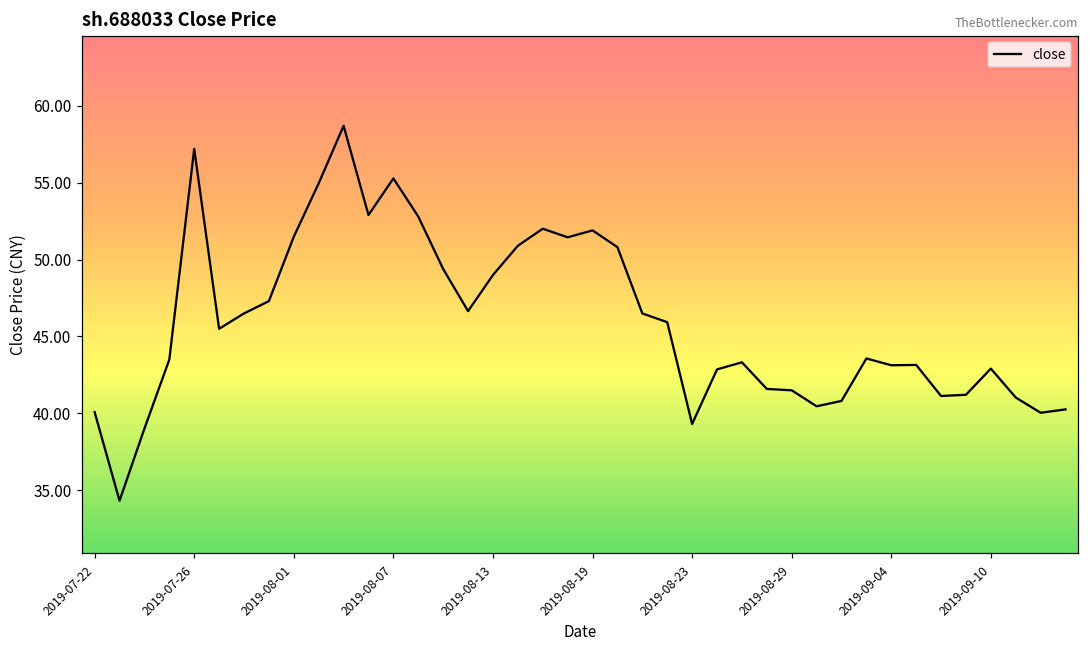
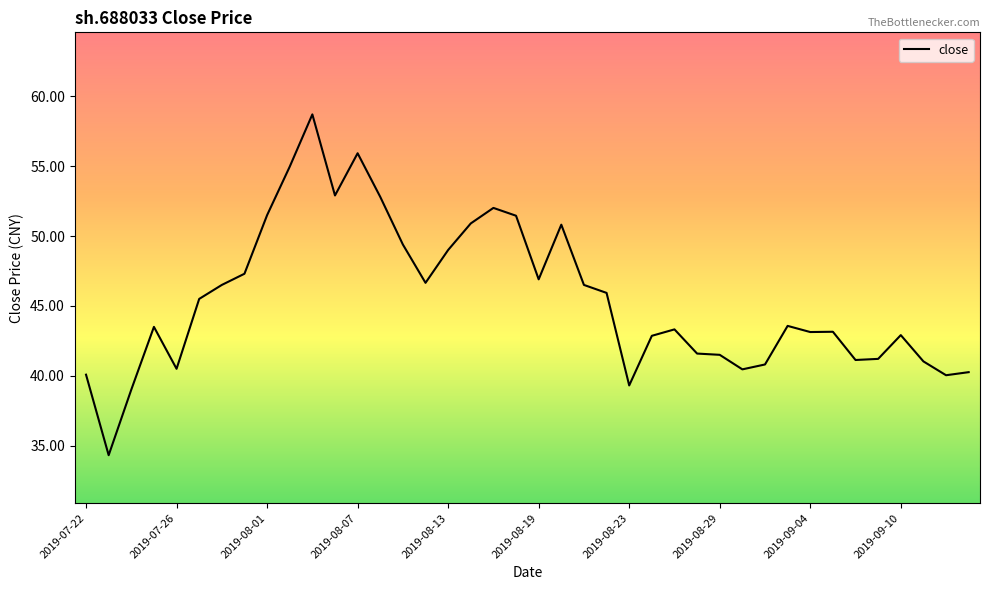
2019-07-26: 57.2 -> 40.5
2019-08-07: 55.3 -> 55.9
2019-08-19: 51.9 -> 46.9
